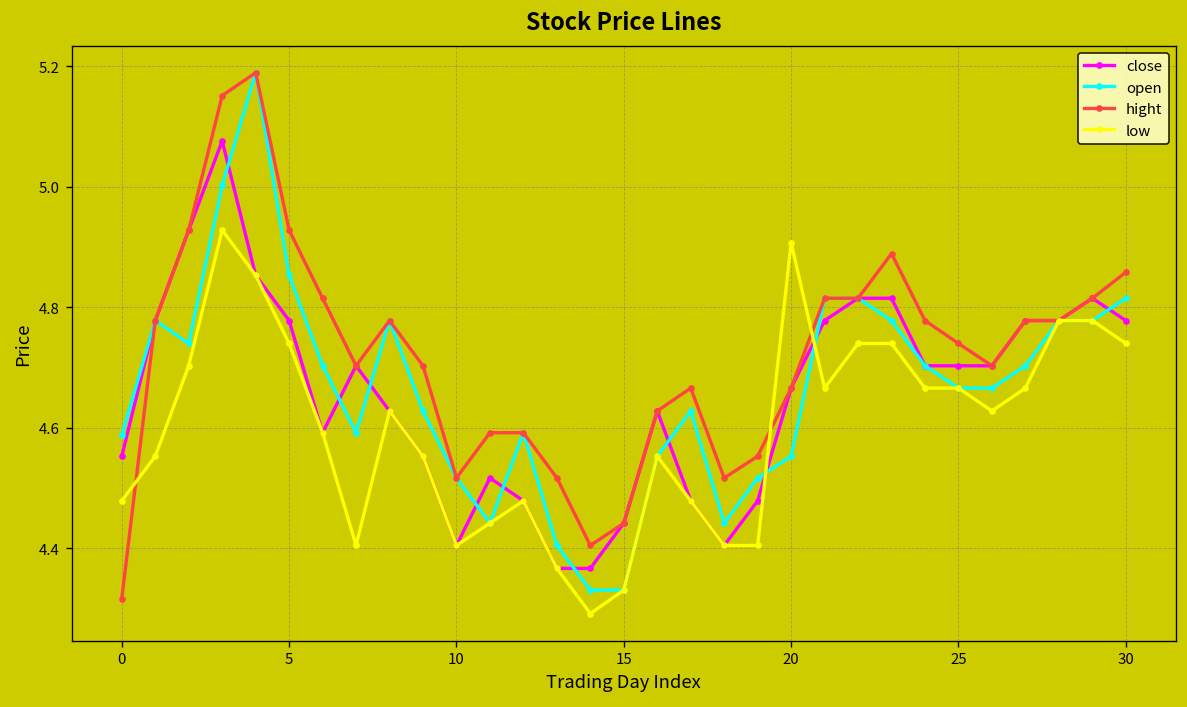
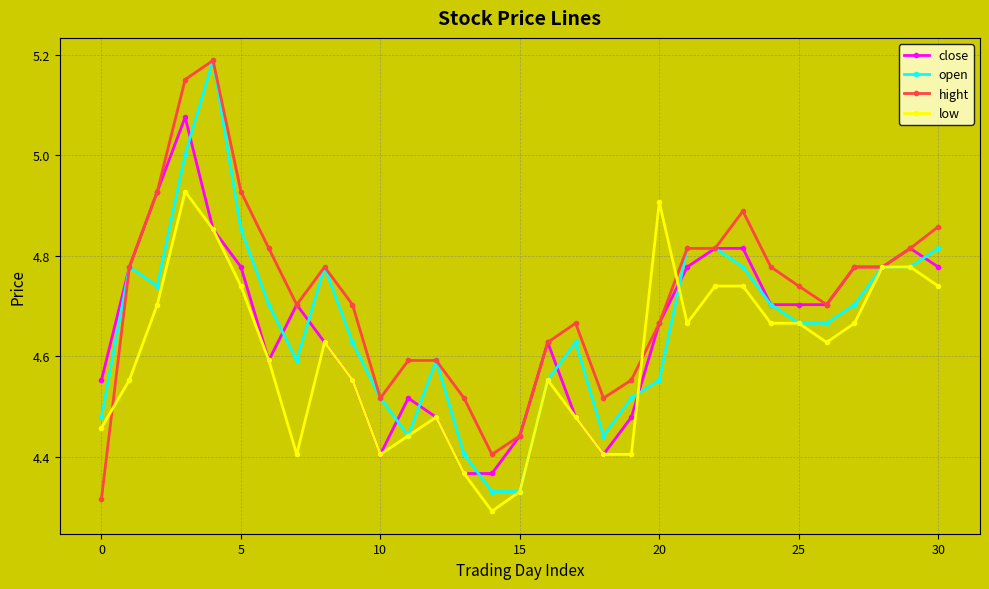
open, 0: 4.59 -> 4.48
low, 0: 4.48 -> 4.46
